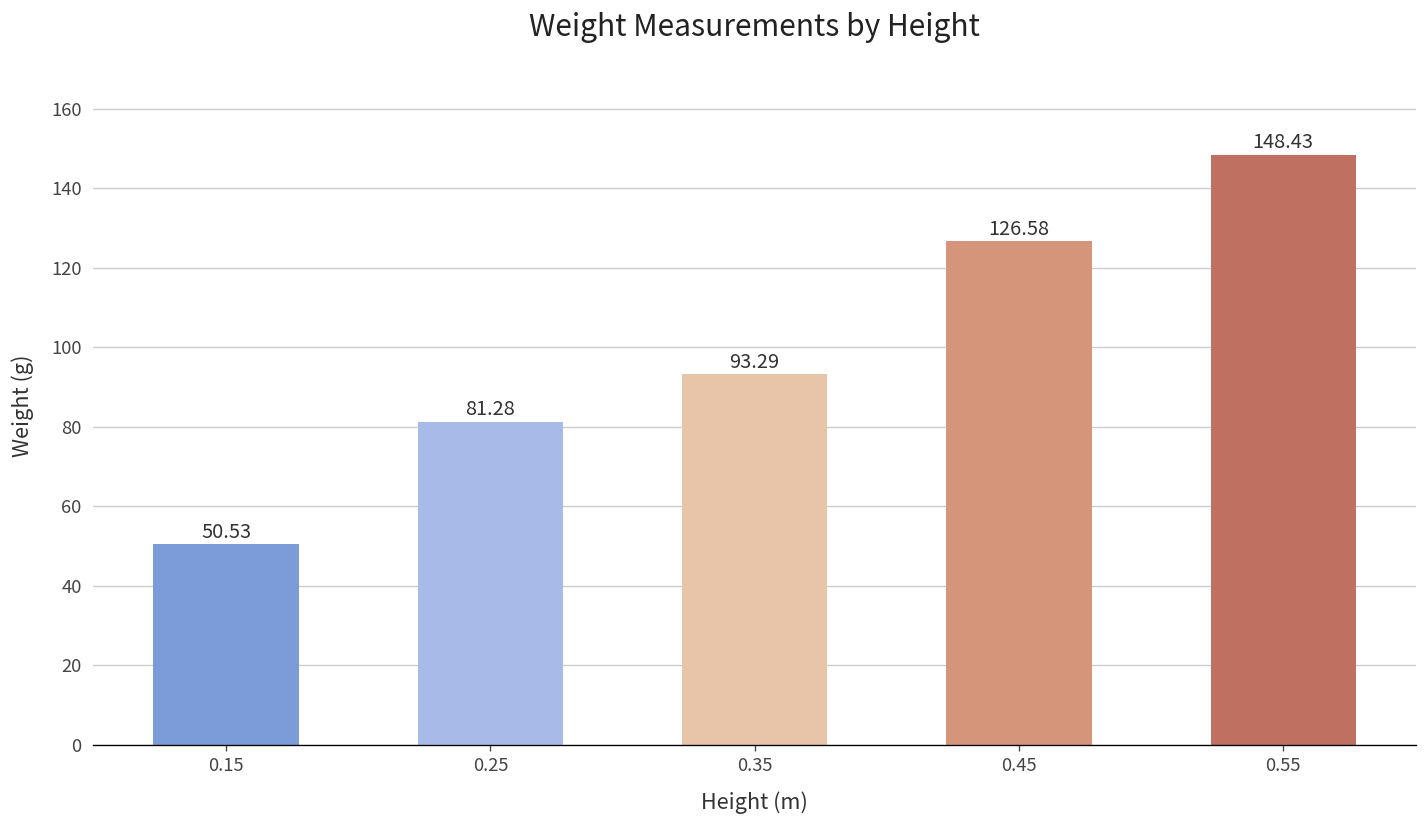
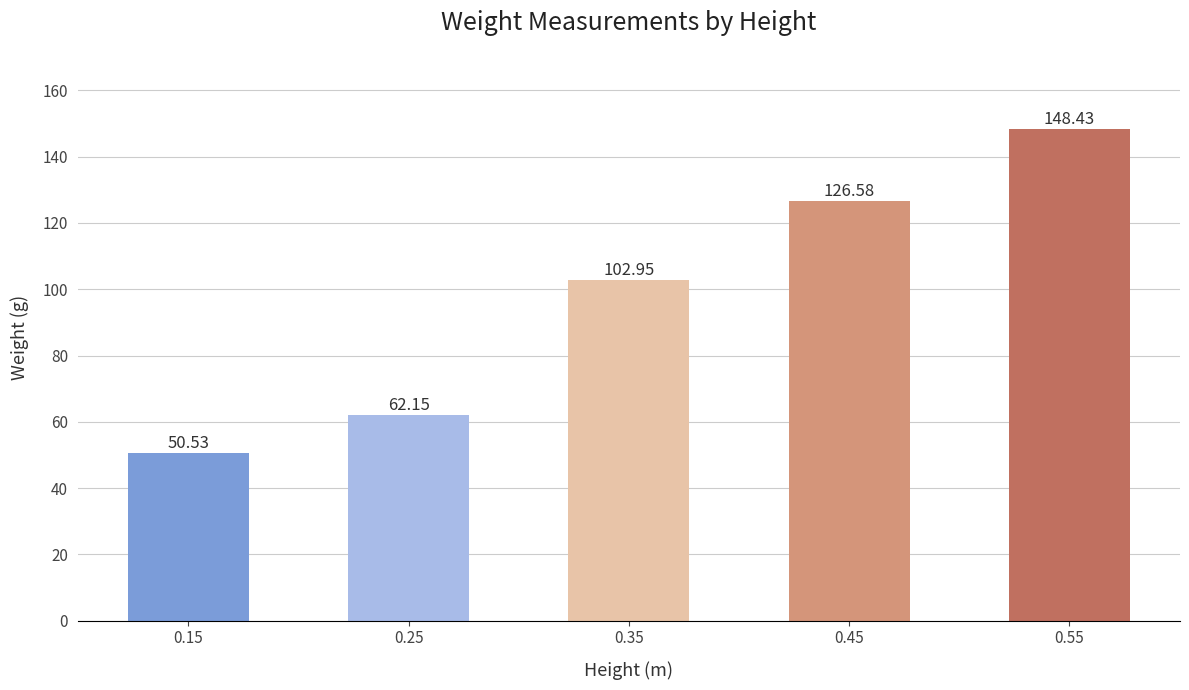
0.25: 81.28 -> 62.15
0.35: 93.29 -> 102.95
